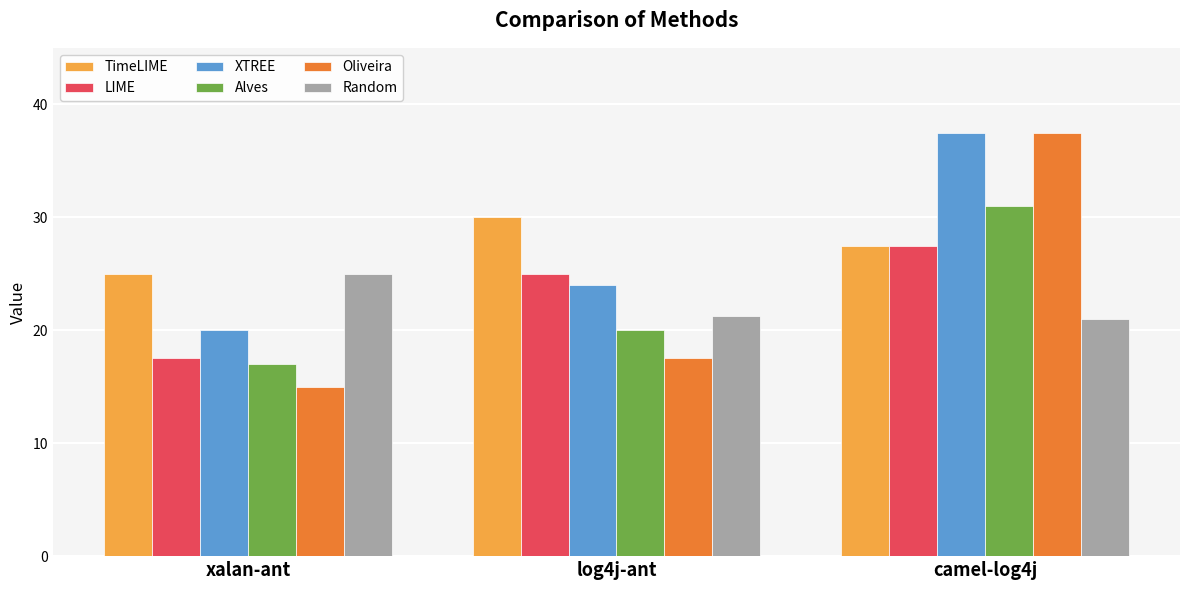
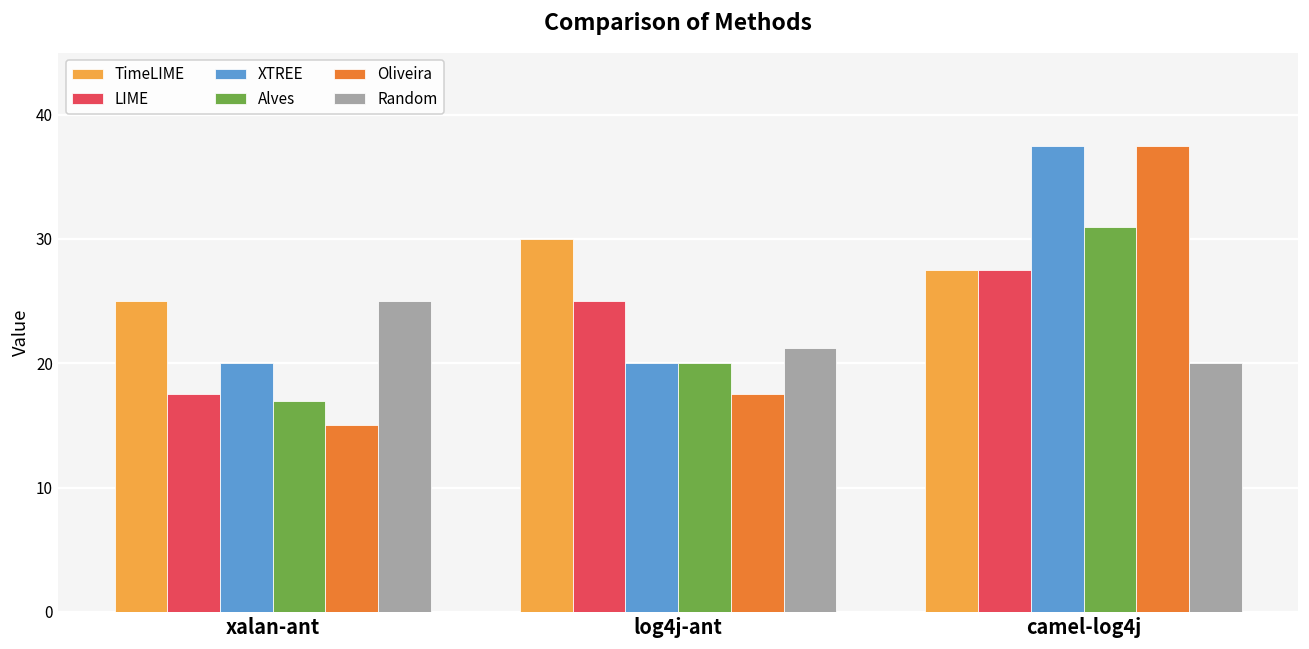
XTREE, log4j-ant: 24 -> 20
Random, camel-log4j: 21 -> 20
